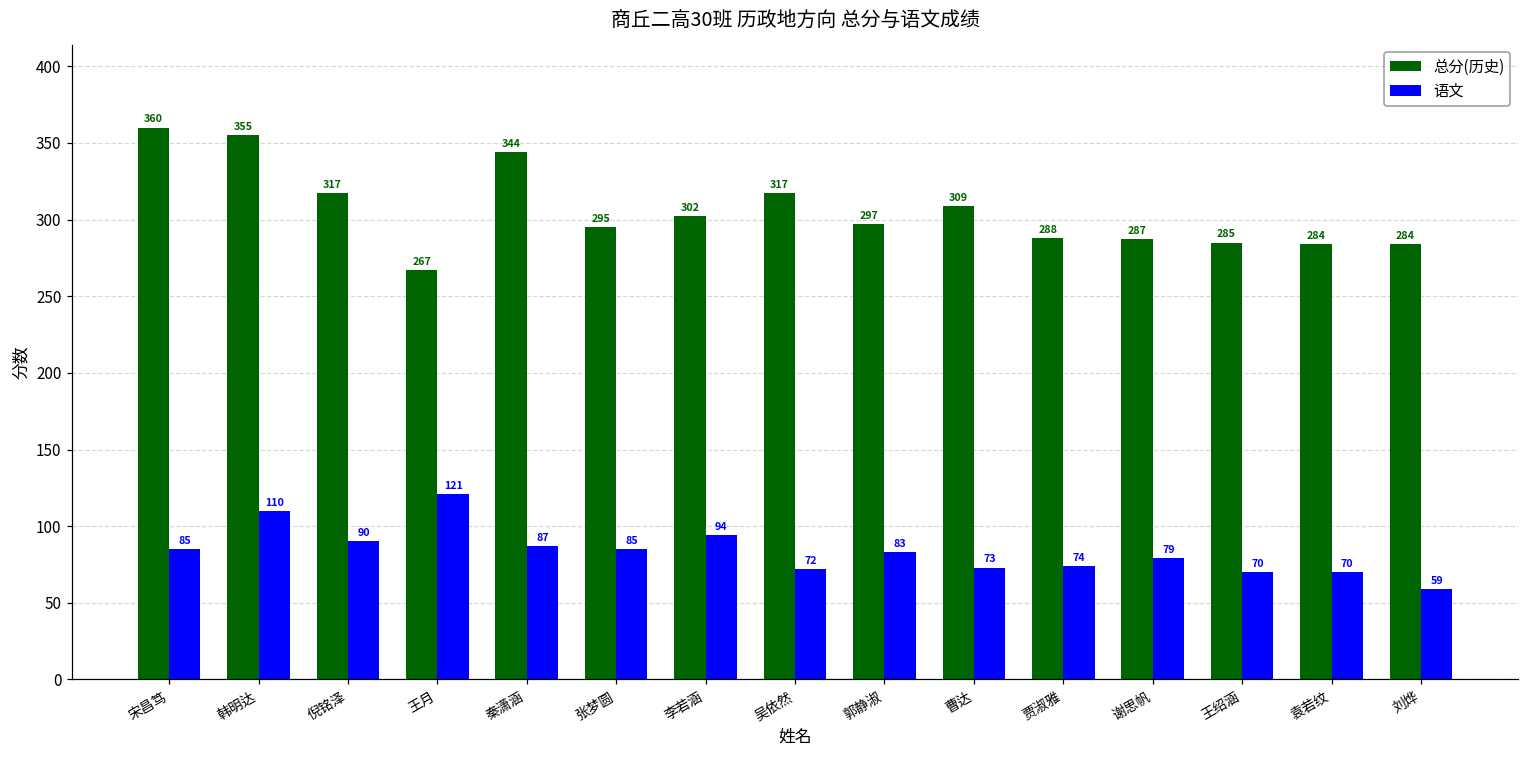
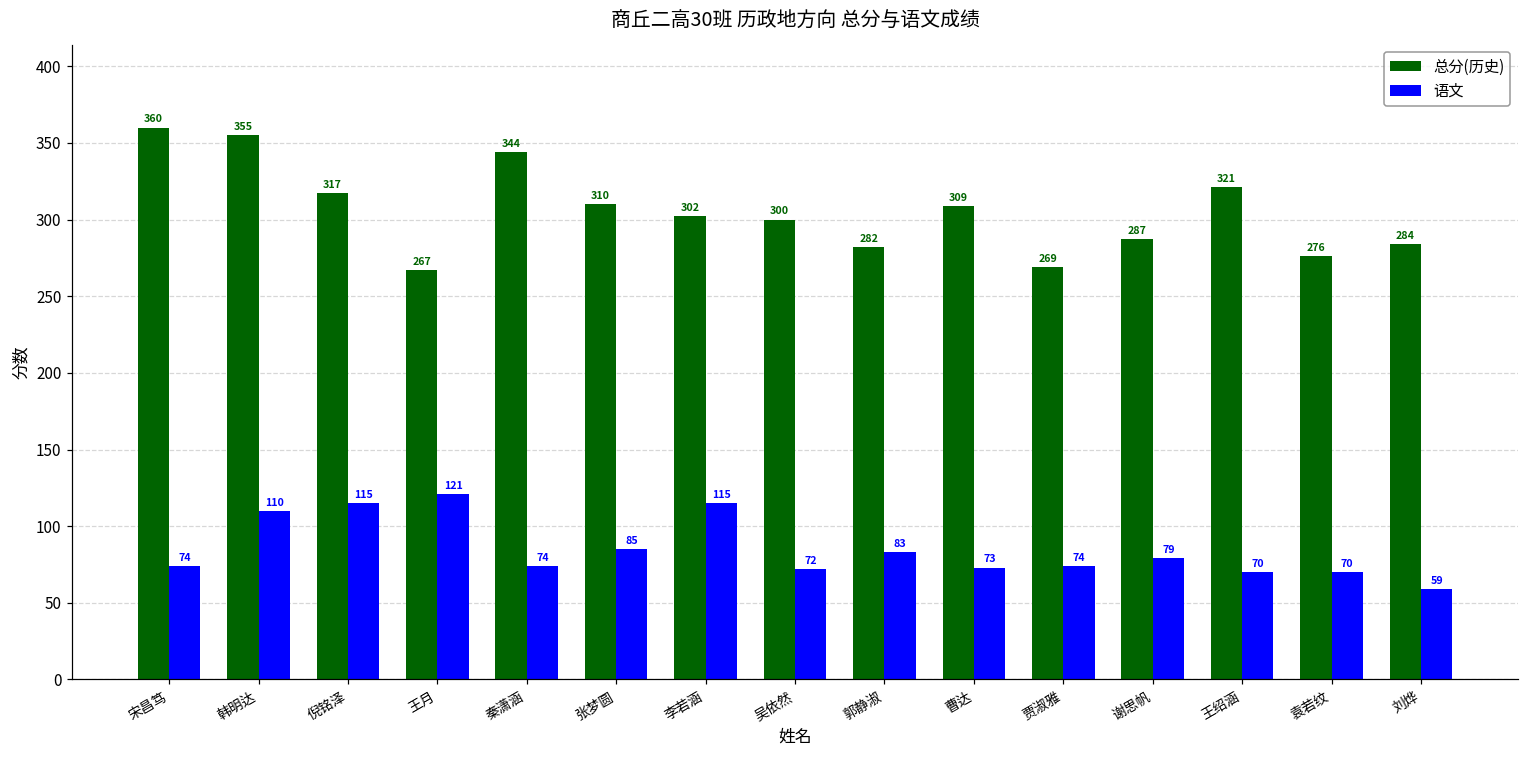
语文, 宋昌笃: 85 -> 74
语文, 倪铭泽: 90 -> 115
语文, 秦潇涵: 87 -> 74
总分(历史), 张梦圆: 295 -> 310
语文, 李若涵: 94 -> 115
总分(历史), 吴依然: 317 -> 300
总分(历史), 郭静淑: 297 -> 282
总分(历史), 贾淑雅: 288 -> 269
总分(历史), 王绍涵: 285 -> 321
总分(历史), 袁若纹: 284 -> 276
